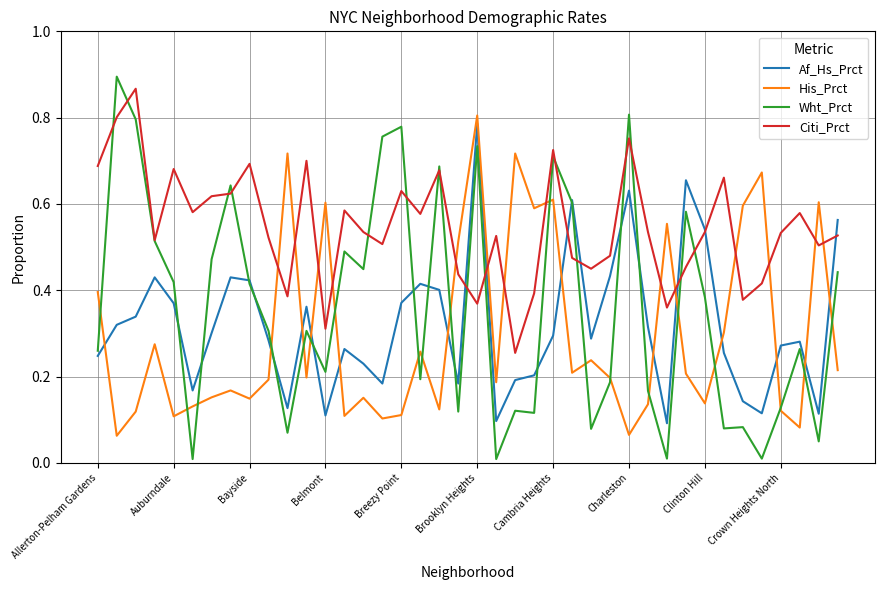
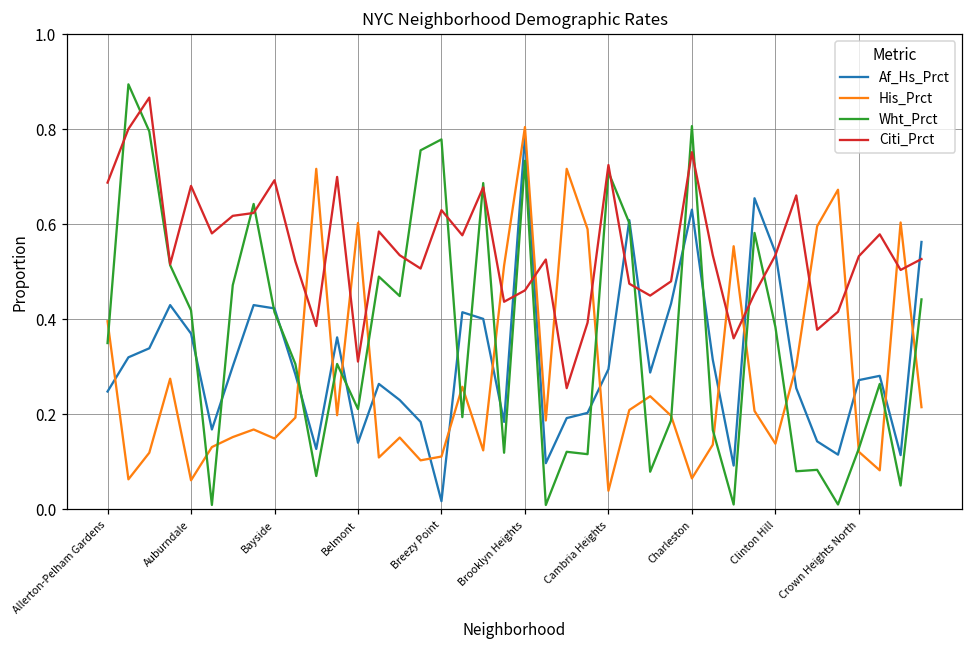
Wht_Prct, Allerton-Pelham Gardens: 0.26 -> 0.35
His_Prct, Auburndale: 0.11 -> 0.06
Af_Hs_Prct, Belmont: 0.11 -> 0.14
Af_Hs_Prct, Breezy Point: 0.37 -> 0.02
Citi_Prct, Brooklyn Heights: 0.37 -> 0.46
His_Prct, Cambria Heights: 0.61 -> 0.04
